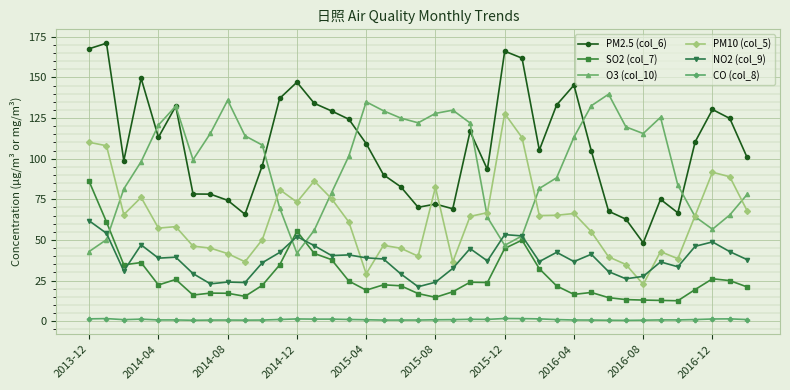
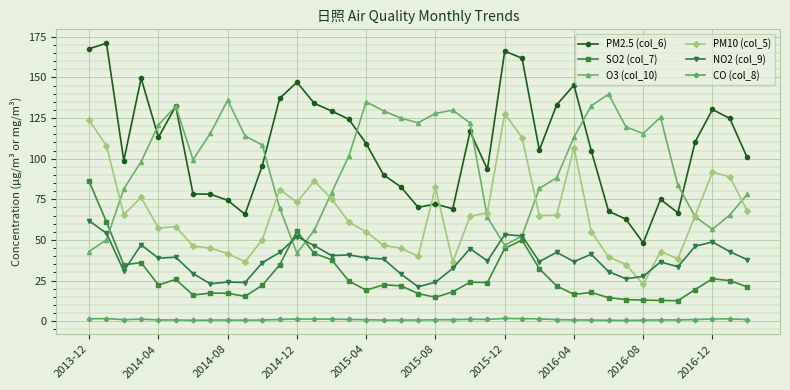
PM10 (col_5), 2013-12: 110 -> 124
PM10 (col_5), 2015-04: 29 -> 55
PM10 (col_5), 2016-04: 66 -> 107
